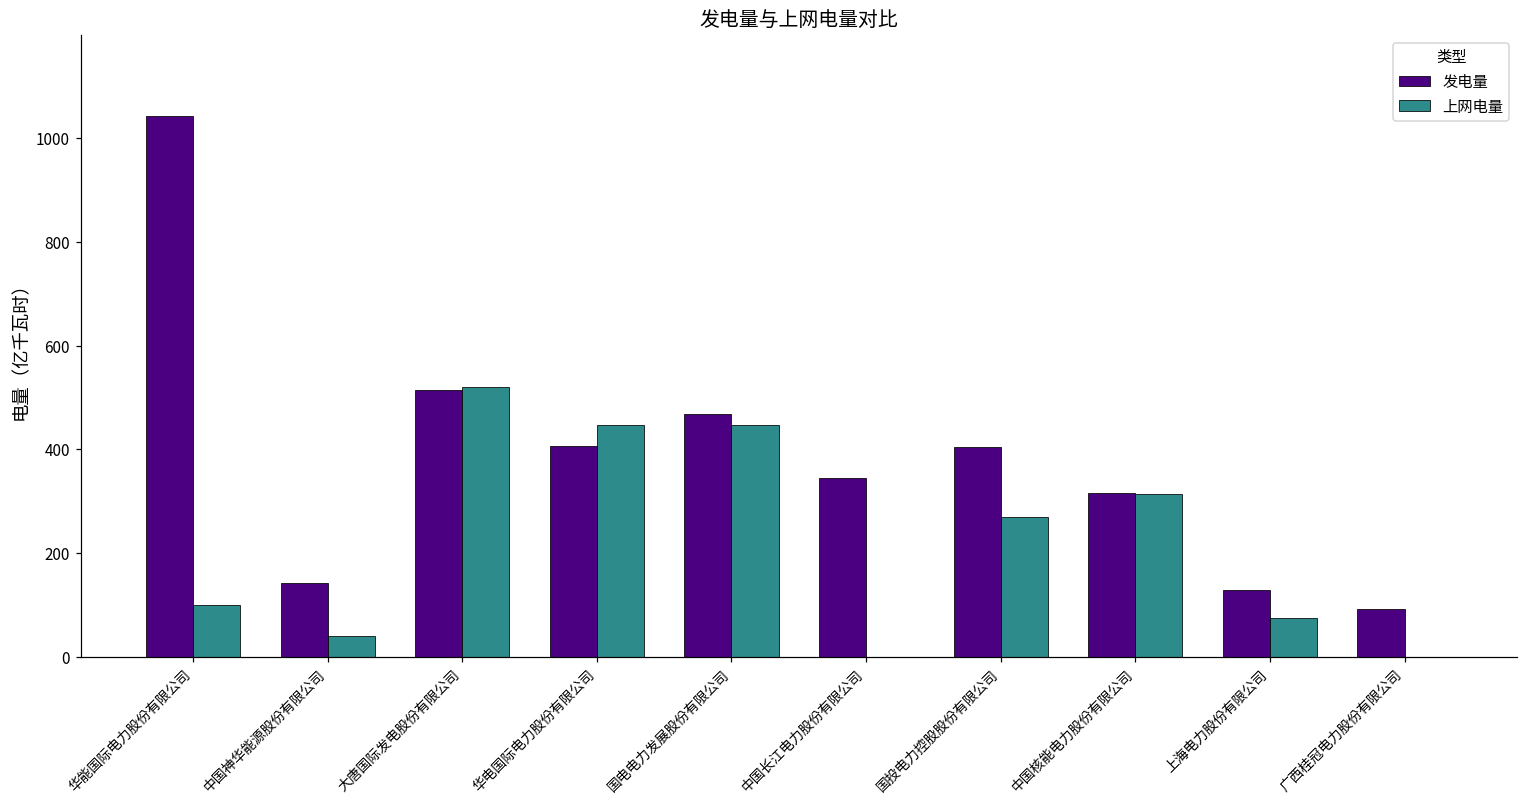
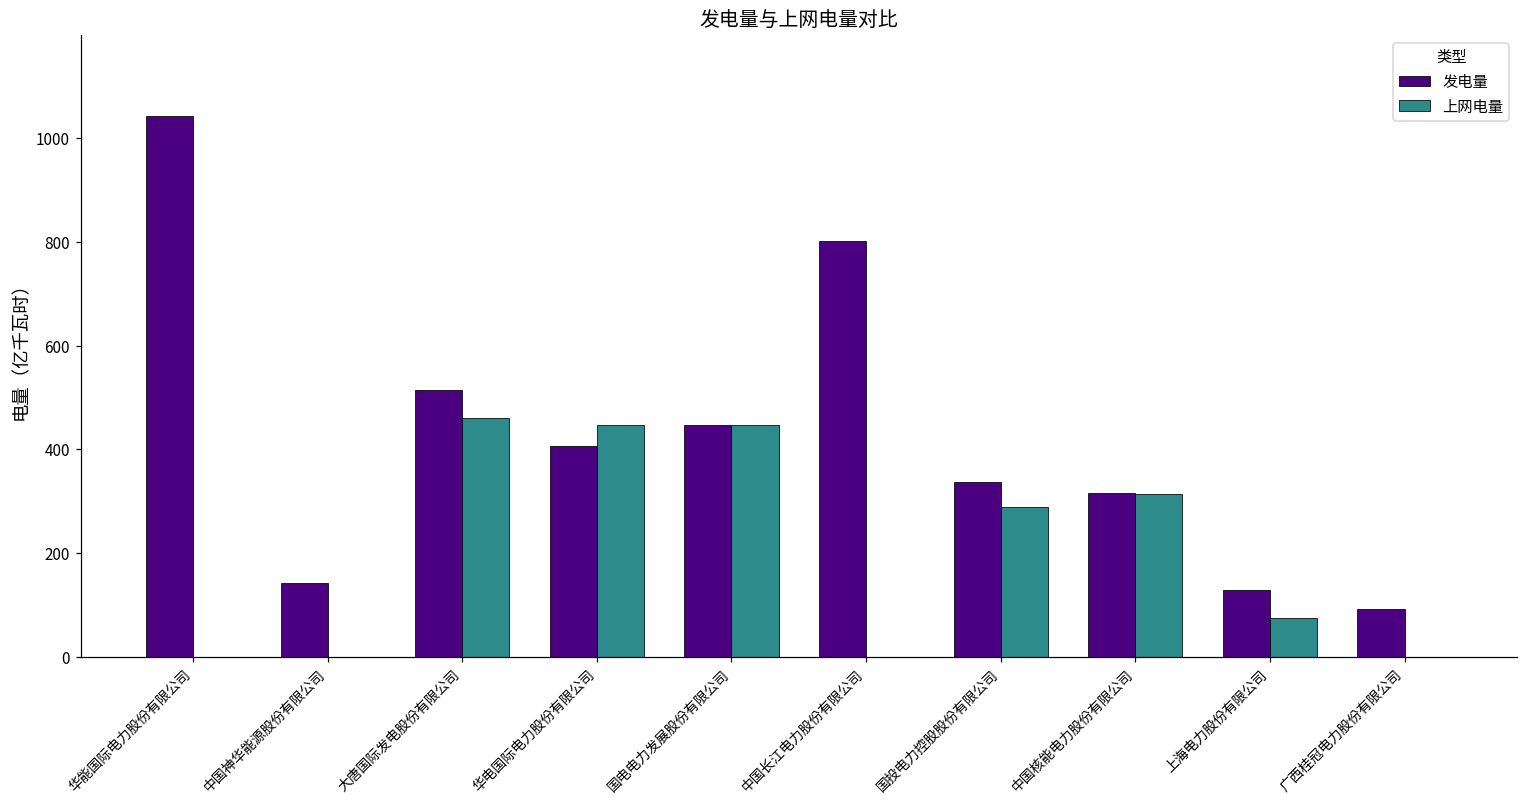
上网电量, 华能国际电力股份有限公司: 100 -> 0
上网电量, 中国神华能源股份有限公司: 40 -> 0
上网电量, 大唐国际发电股份有限公司: 520 -> 460
发电量, 国电电力发展股份有限公司: 470 -> 450
发电量, 中国长江电力股份有限公司: 350 -> 800
发电量, 国投电力控股股份有限公司: 400 -> 340
上网电量, 国投电力控股股份有限公司: 270 -> 290
